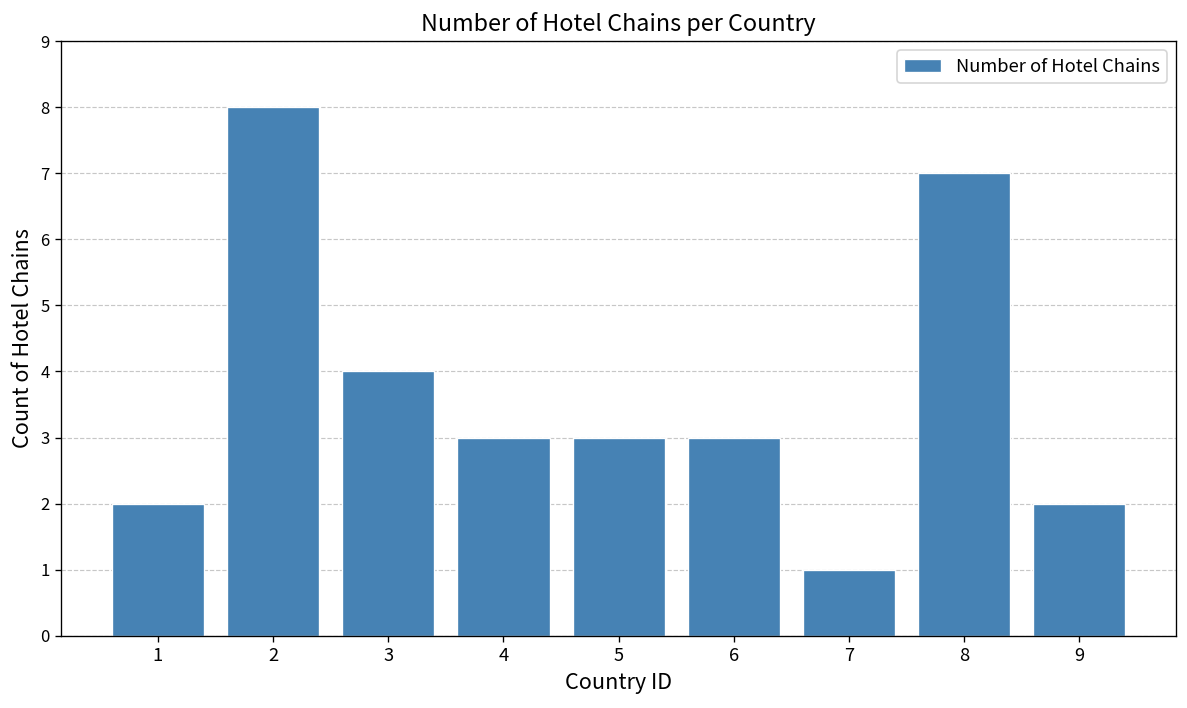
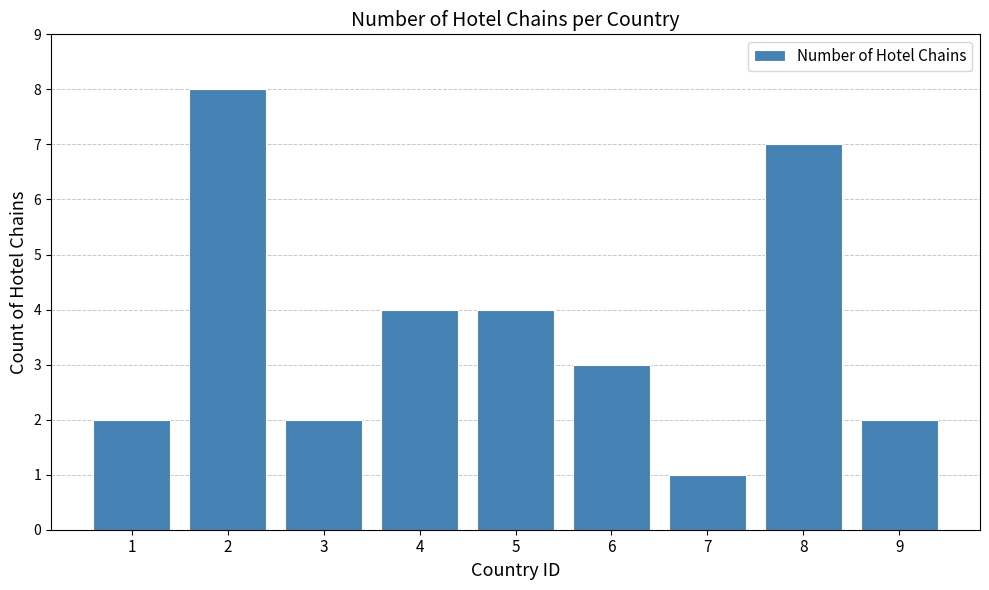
3: 4 -> 2
4: 3 -> 4
5: 3 -> 4
